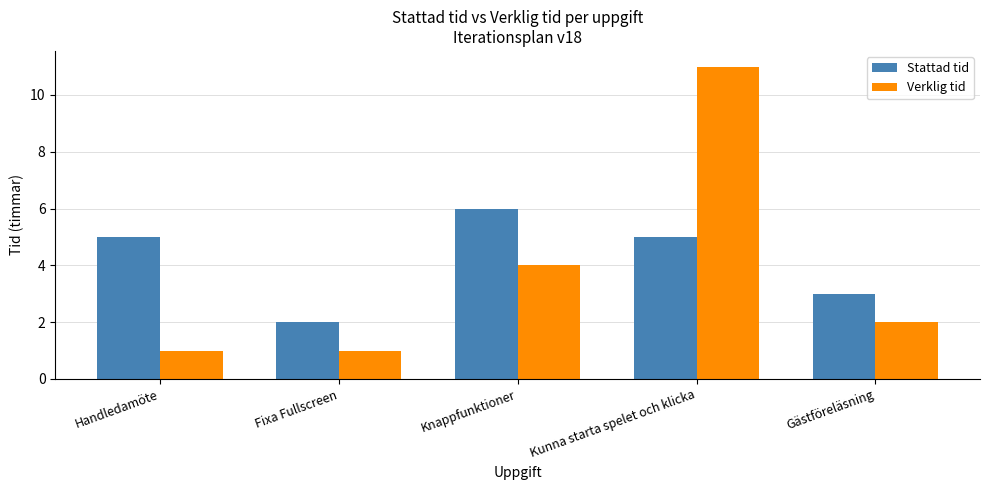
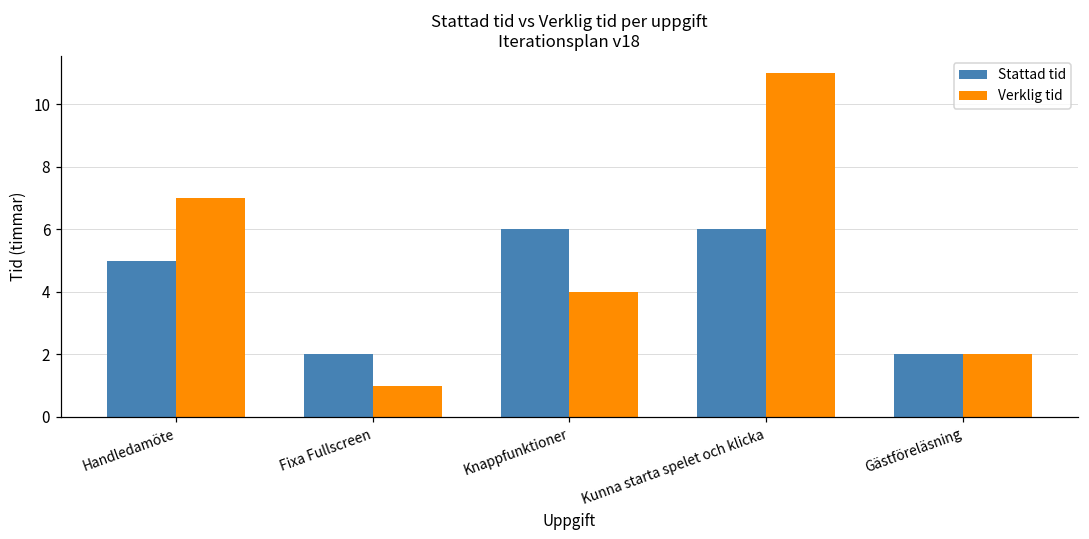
Verklig tid, Handledamöte: 1 -> 7
Stattad tid, Kunna starta spelet och klicka: 5 -> 6
Stattad tid, Gästföreläsning: 3 -> 2
